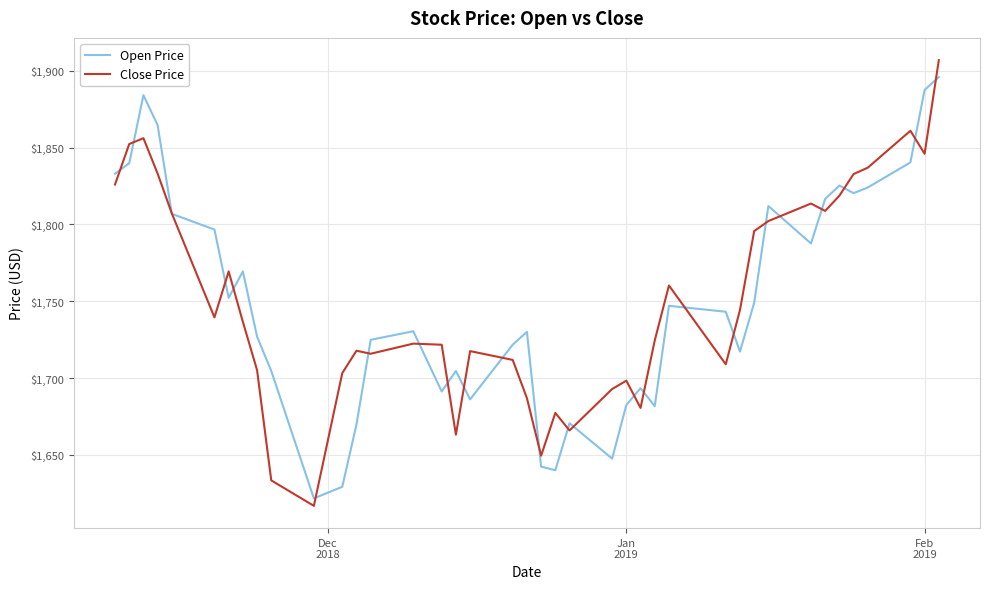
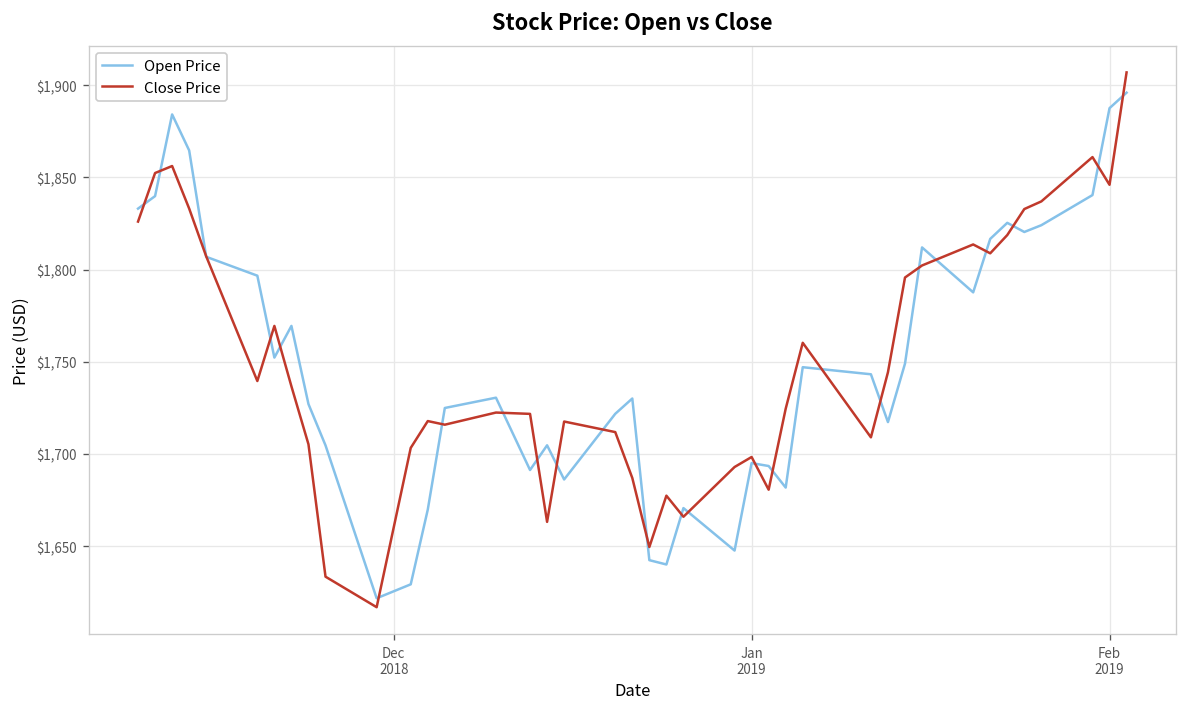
Open Price, Jan 2019: $1,683 -> $1,695
